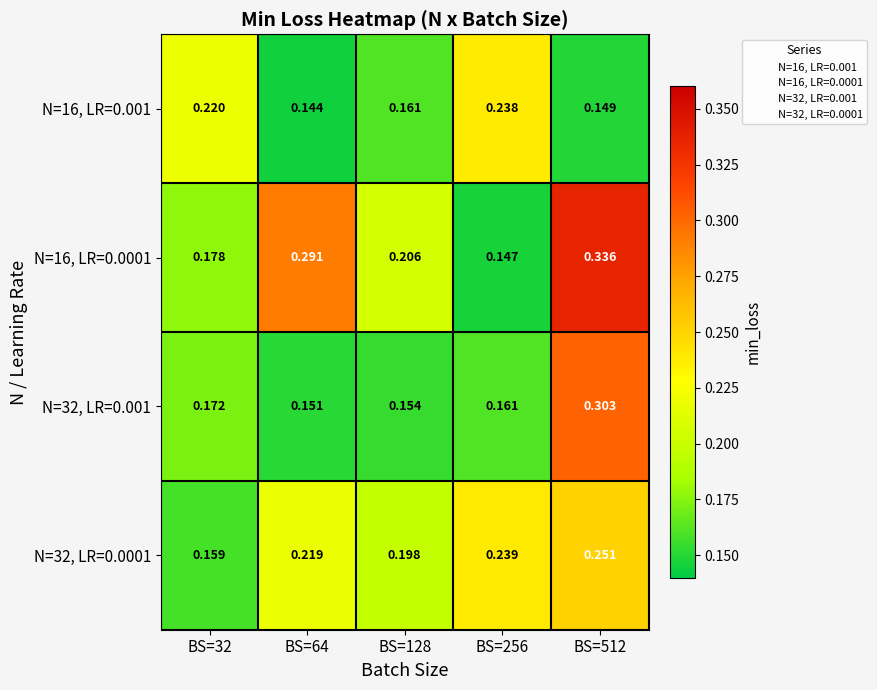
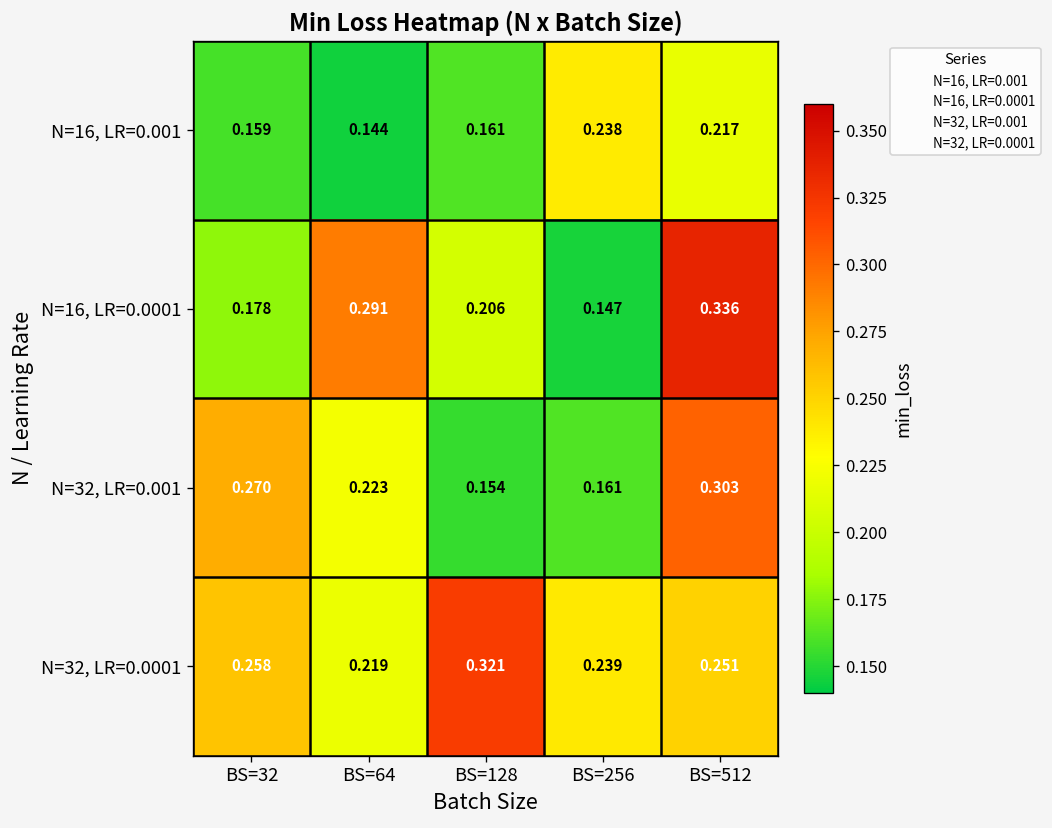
N=16, LR=0.001, BS=32: 0.220 -> 0.159
N=16, LR=0.001, BS=512: 0.149 -> 0.217
N=32, LR=0.001, BS=32: 0.172 -> 0.270
N=32, LR=0.001, BS=64: 0.151 -> 0.223
N=32, LR=0.0001, BS=32: 0.159 -> 0.258
N=32, LR=0.0001, BS=128: 0.198 -> 0.321
